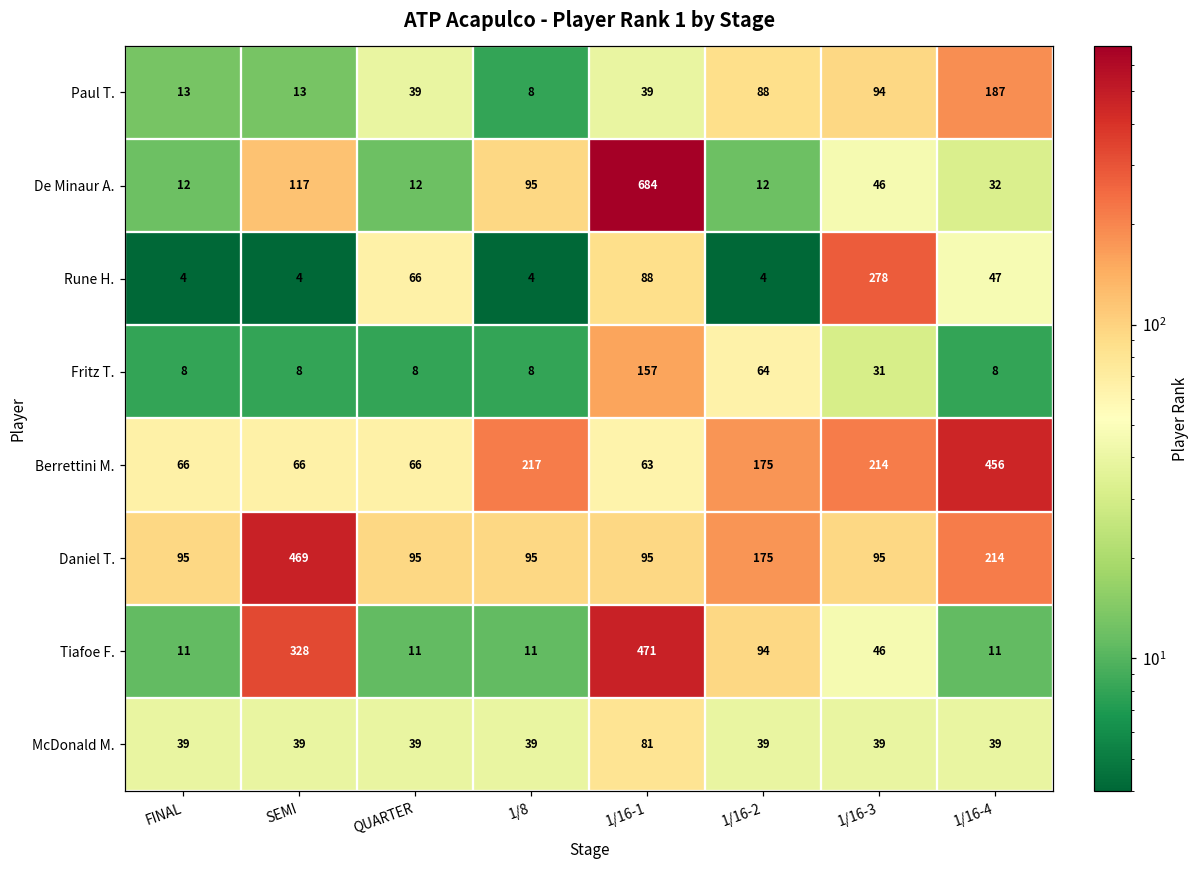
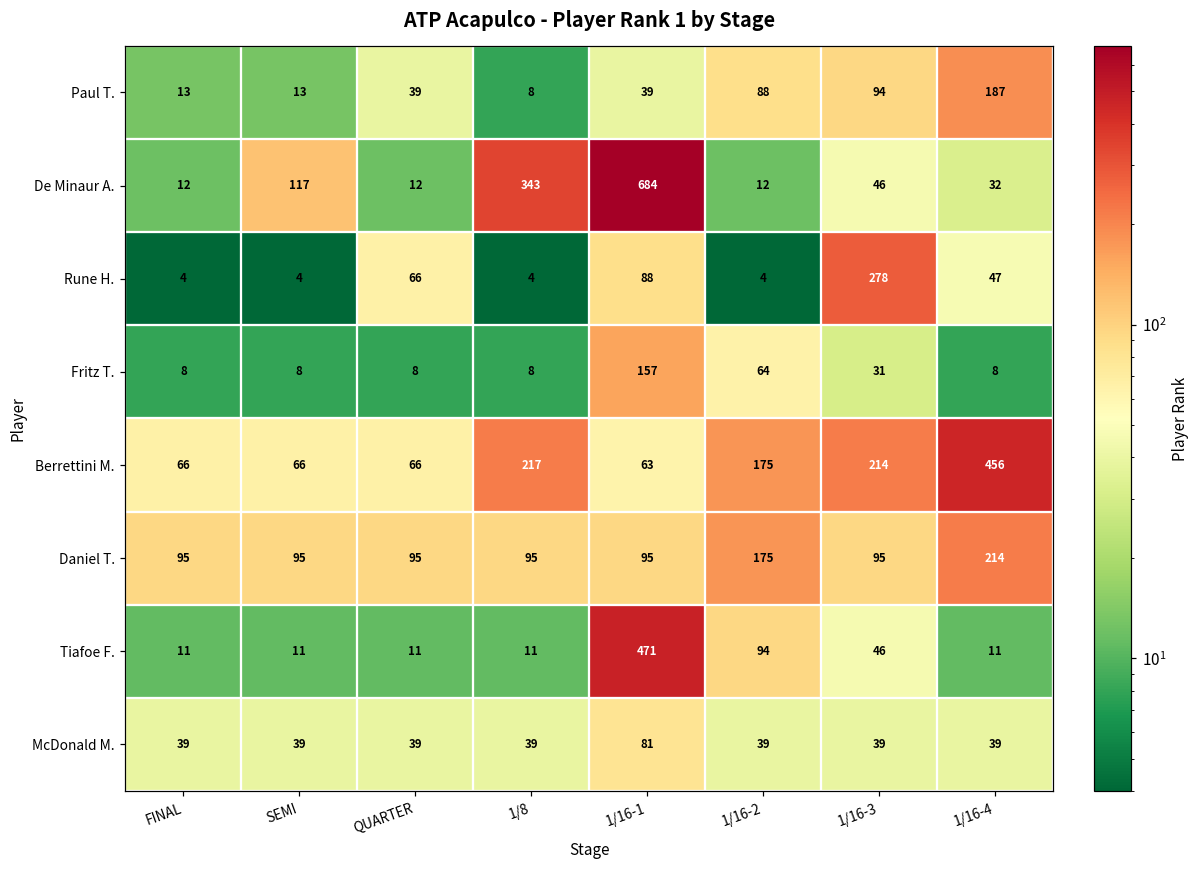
De Minaur A., 1/8: 95 -> 343
Daniel T., SEMI: 469 -> 95
Tiafoe F., SEMI: 328 -> 11
